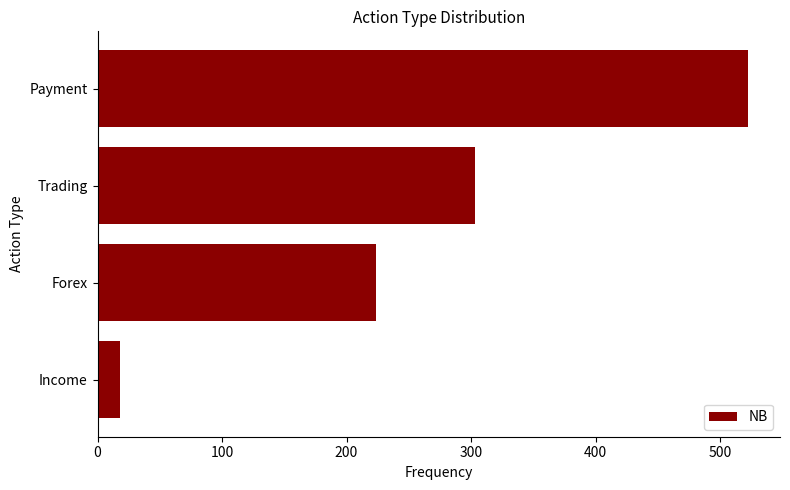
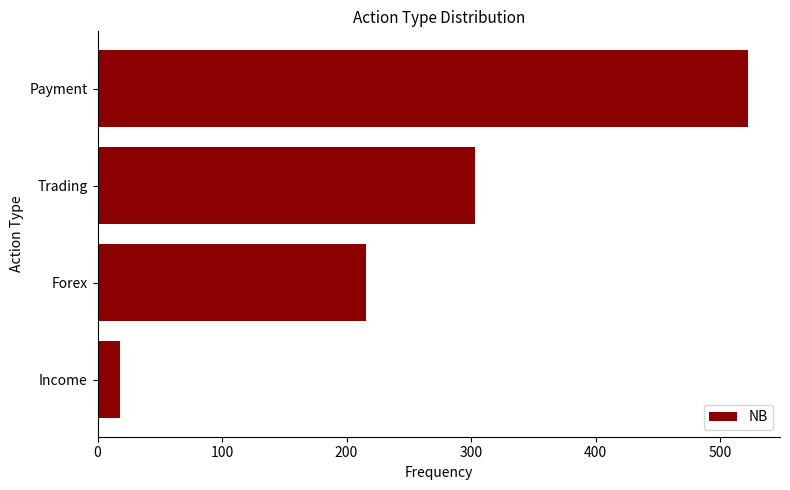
Forex: 224 -> 216
